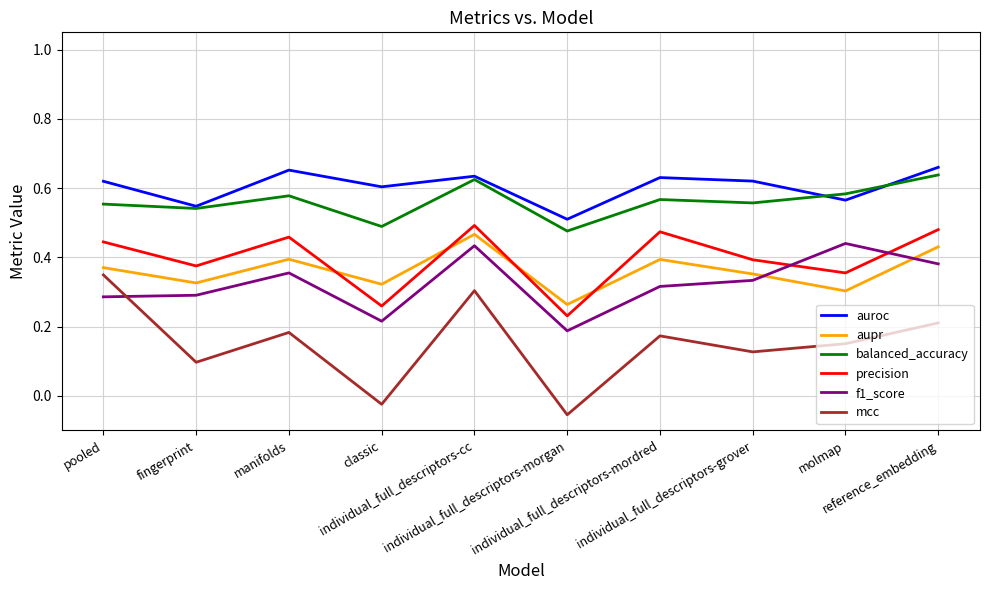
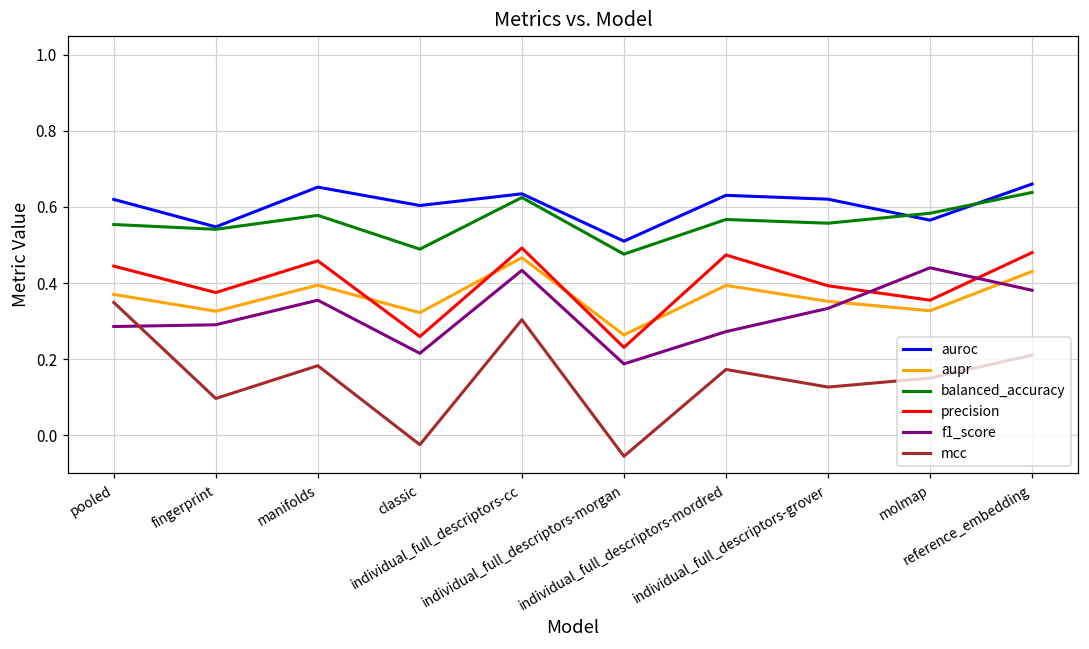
f1_score, individual_full_descriptors-mordred: 0.32 -> 0.27
aupr, molmap: 0.30 -> 0.33
